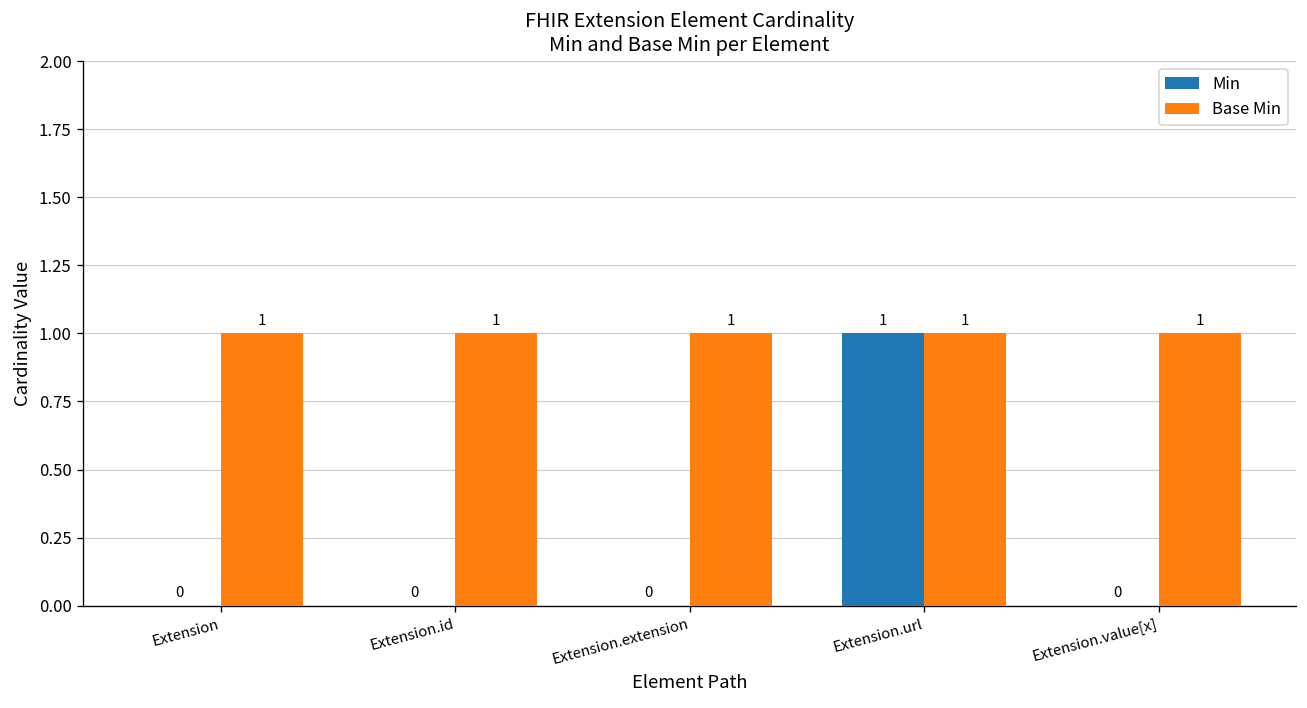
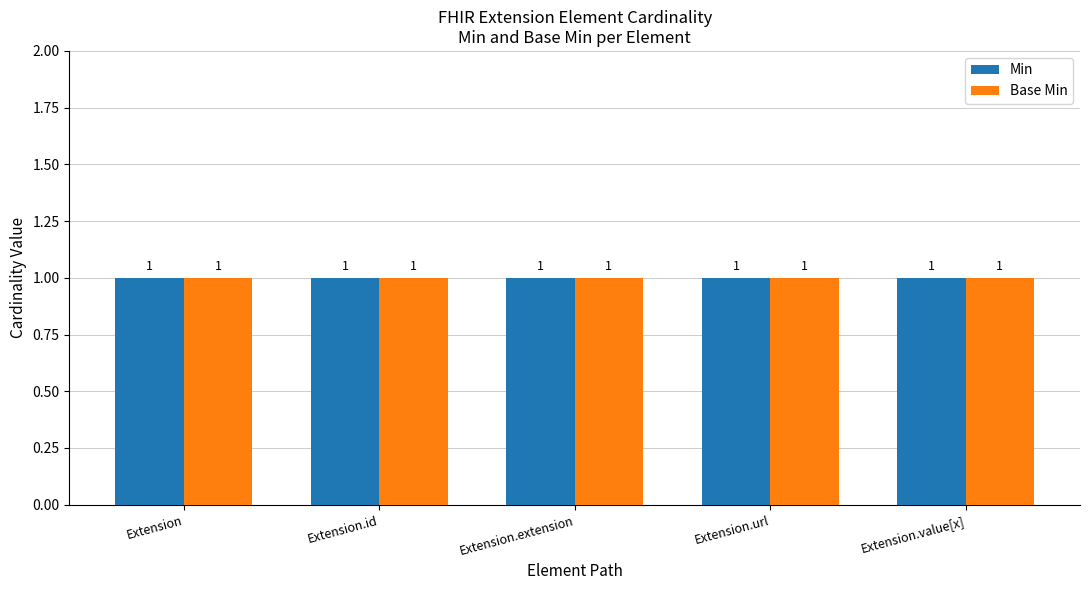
Min, Extension: 0 -> 1
Min, Extension.id: 0 -> 1
Min, Extension.extension: 0 -> 1
Min, Extension.value[x]: 0 -> 1
